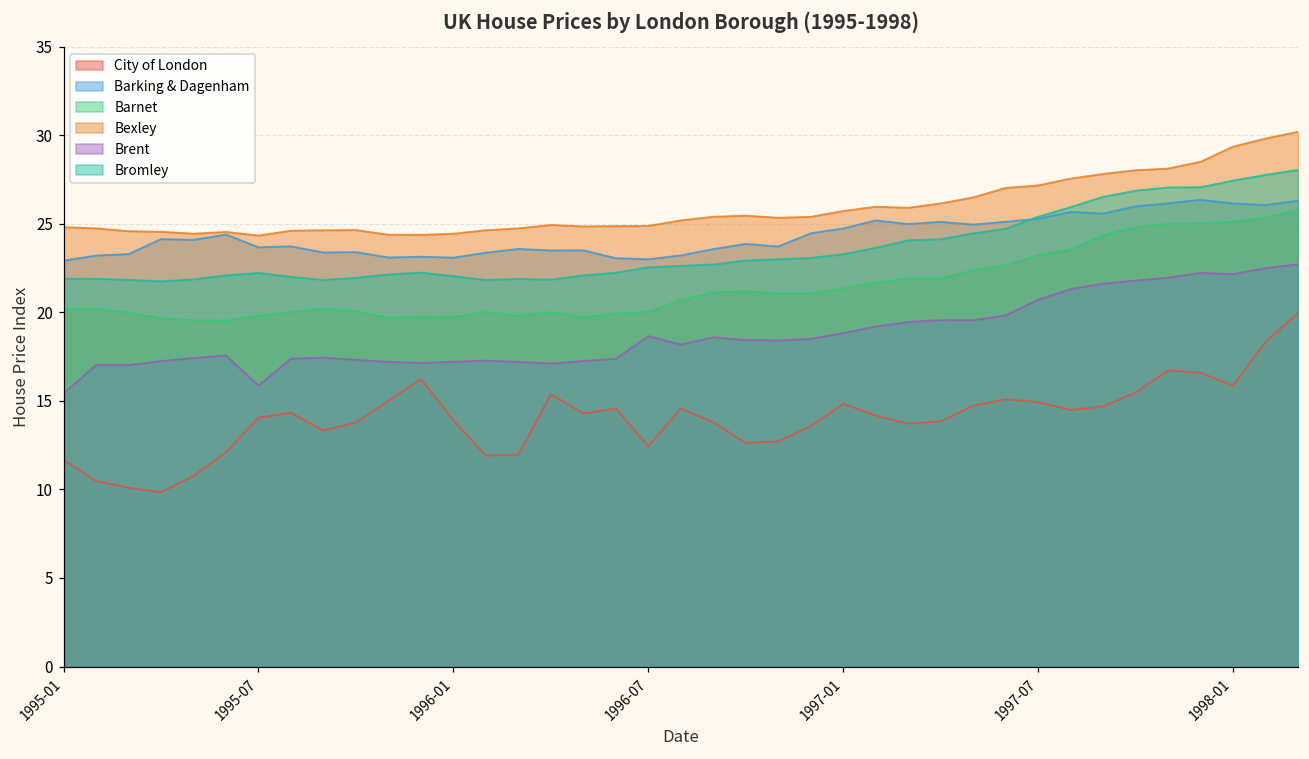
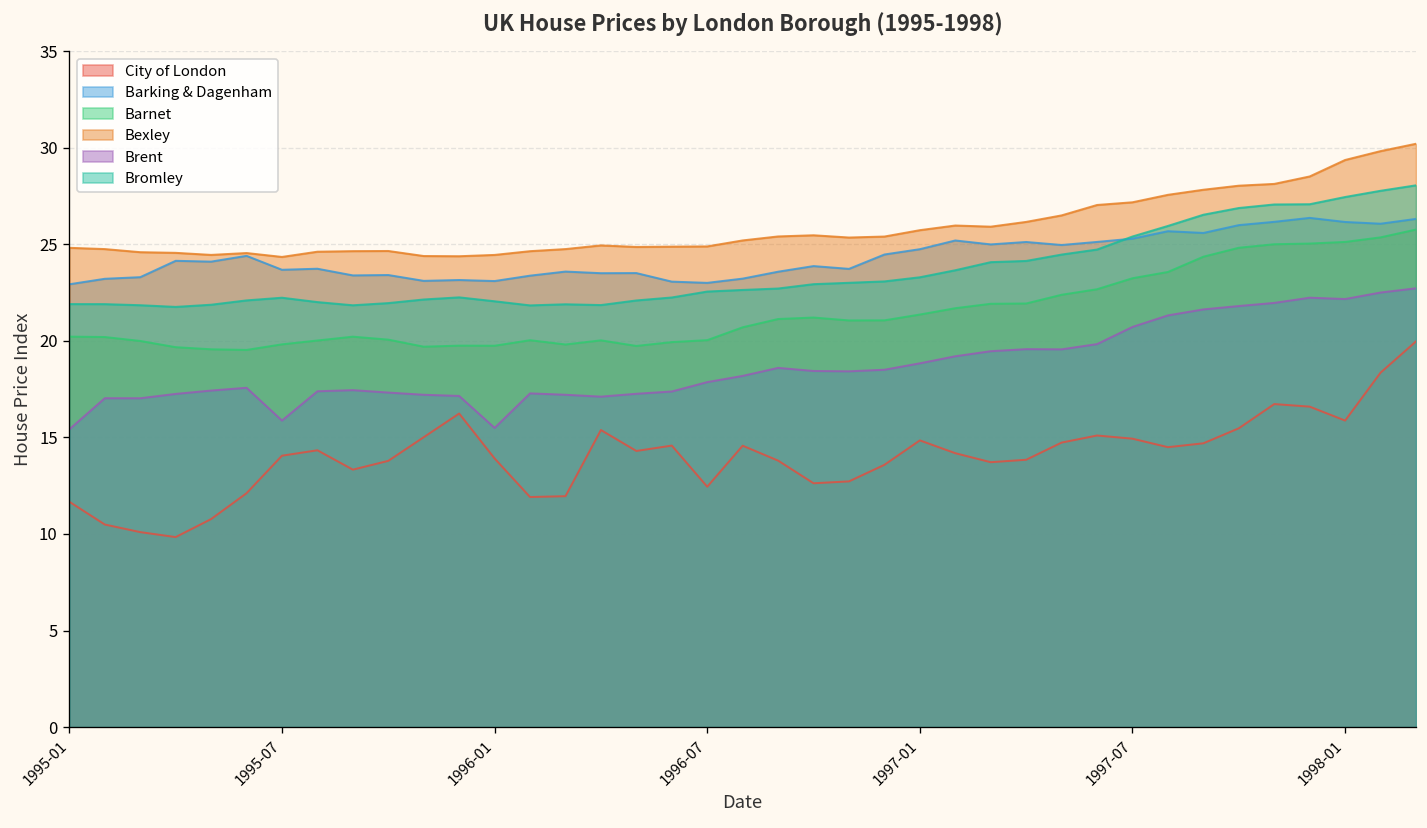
Brent, 1996-01: 17.2 -> 15.5
Brent, 1996-07: 18.7 -> 17.9
